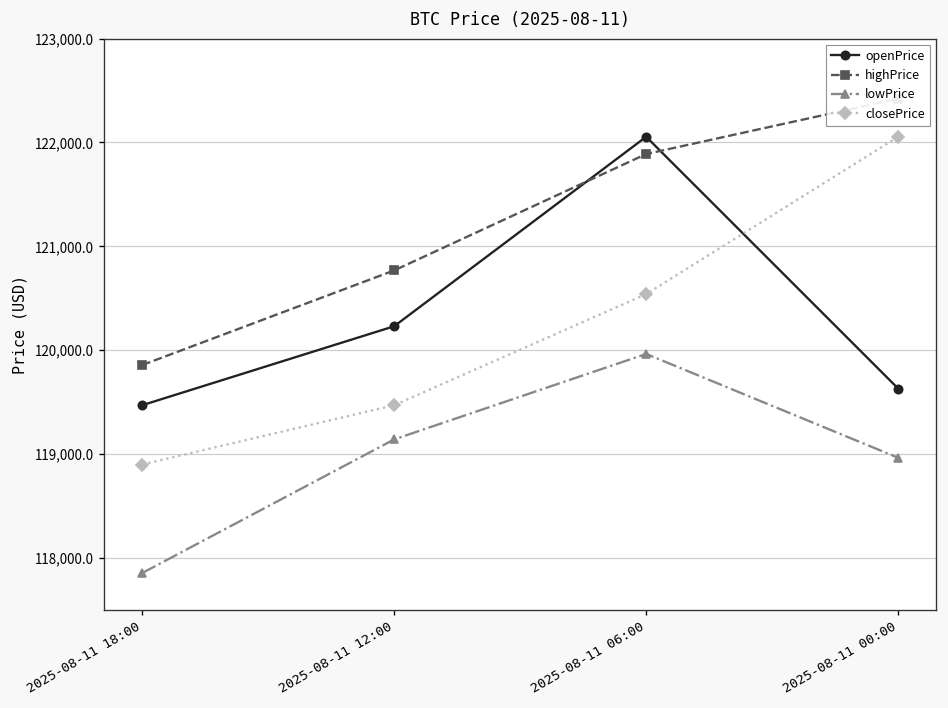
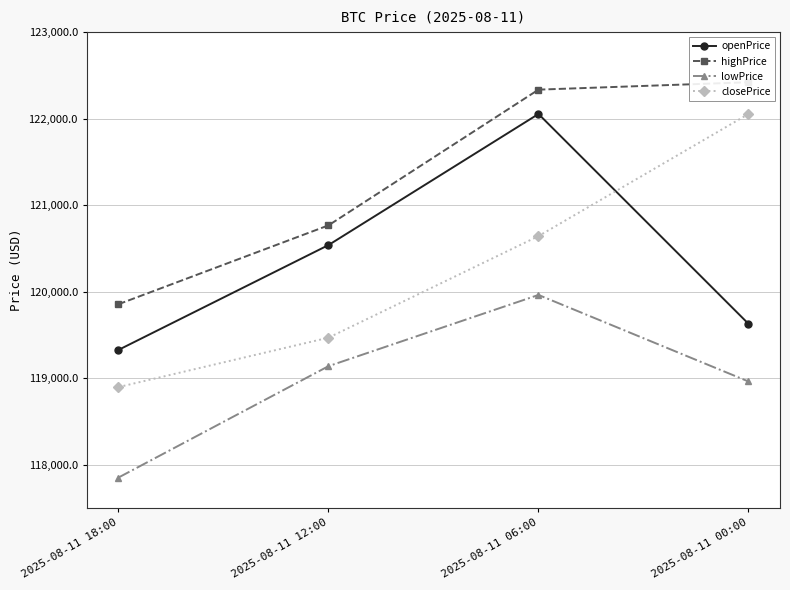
openPrice, 2025-08-11 18:00: 119,500 -> 119,300
openPrice, 2025-08-11 12:00: 120,200 -> 120,500
highPrice, 2025-08-11 06:00: 121,900 -> 122,300
closePrice, 2025-08-11 06:00: 120,500 -> 120,600
